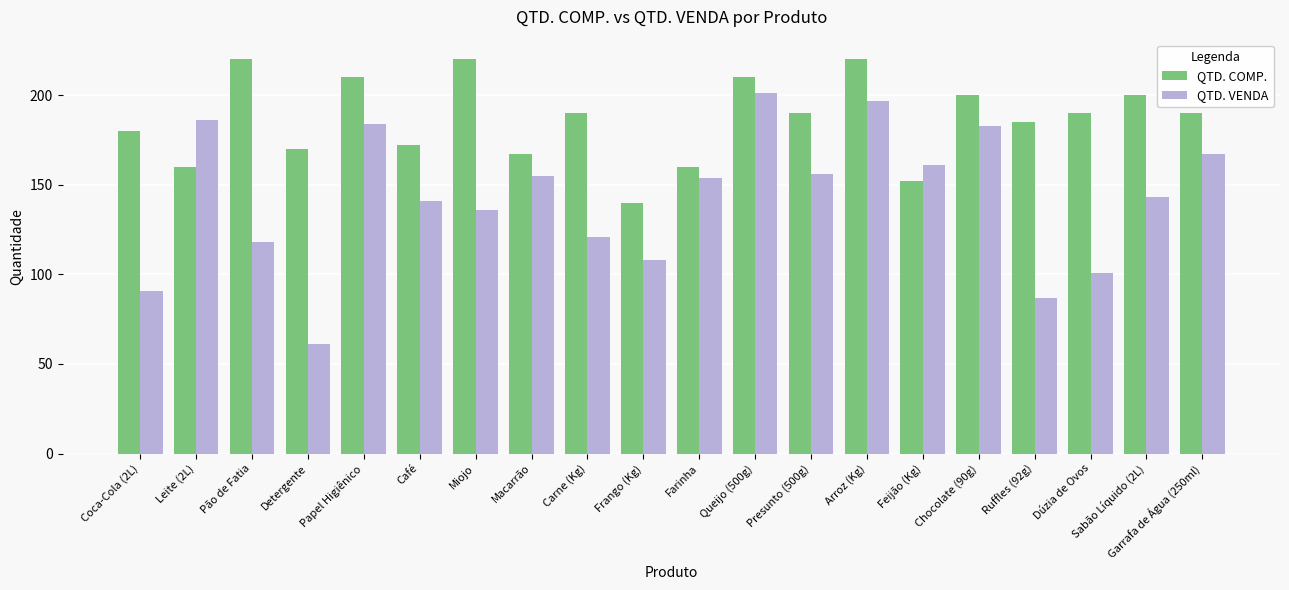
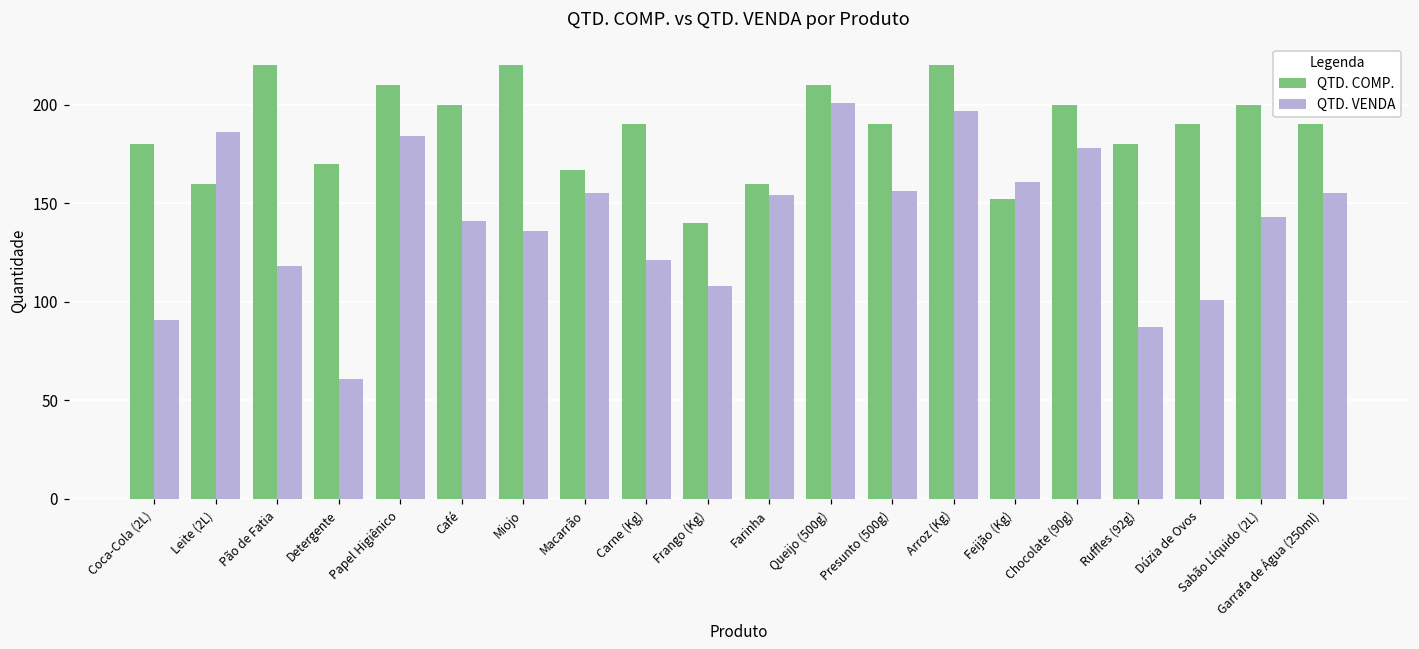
QTD. COMP., Café: 172 -> 200
QTD. VENDA, Chocolate (90g): 183 -> 178
QTD. COMP., Ruffles (92g): 185 -> 180
QTD. VENDA, Garrafa de Água (250ml): 167 -> 155
